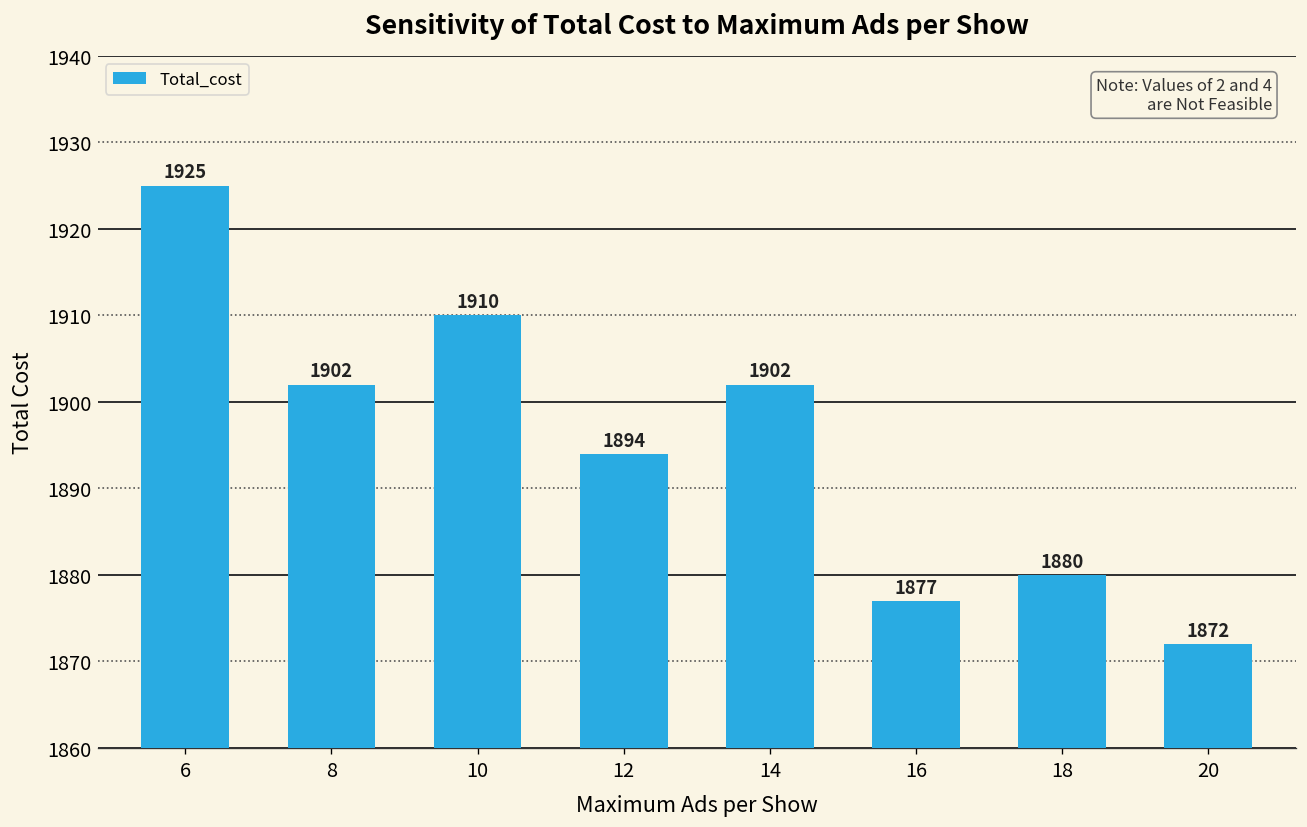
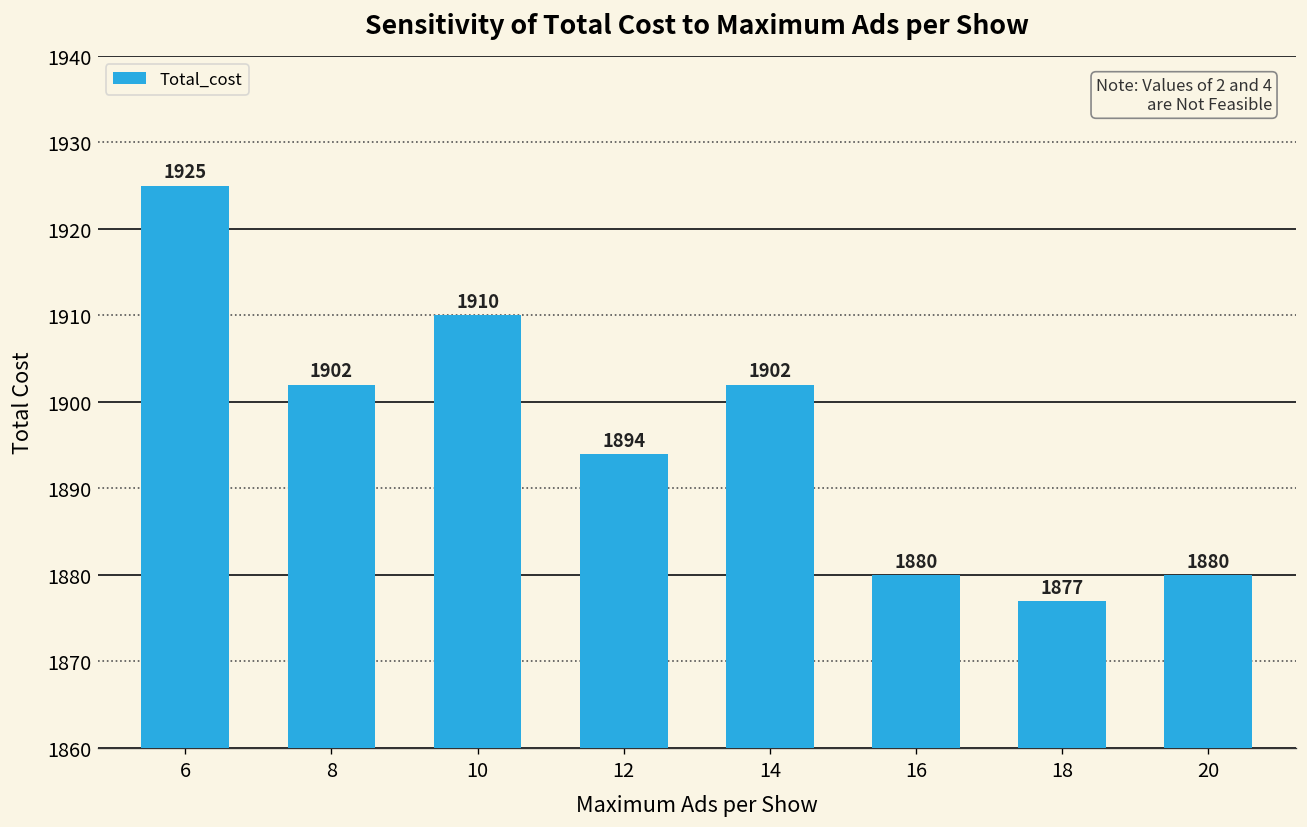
16: 1877 -> 1880
18: 1880 -> 1877
20: 1872 -> 1880
